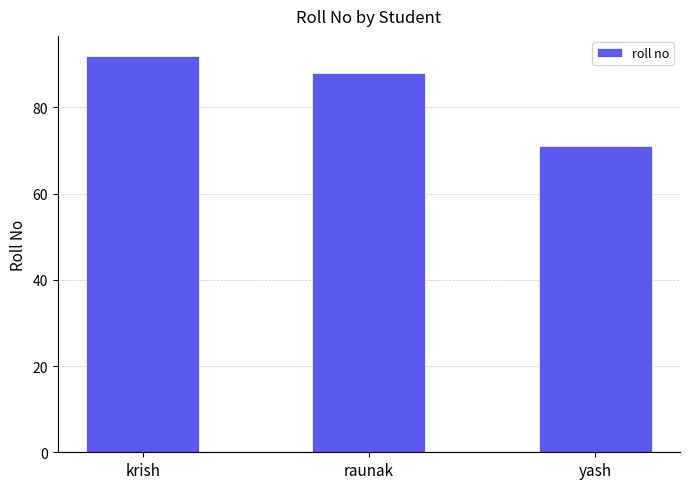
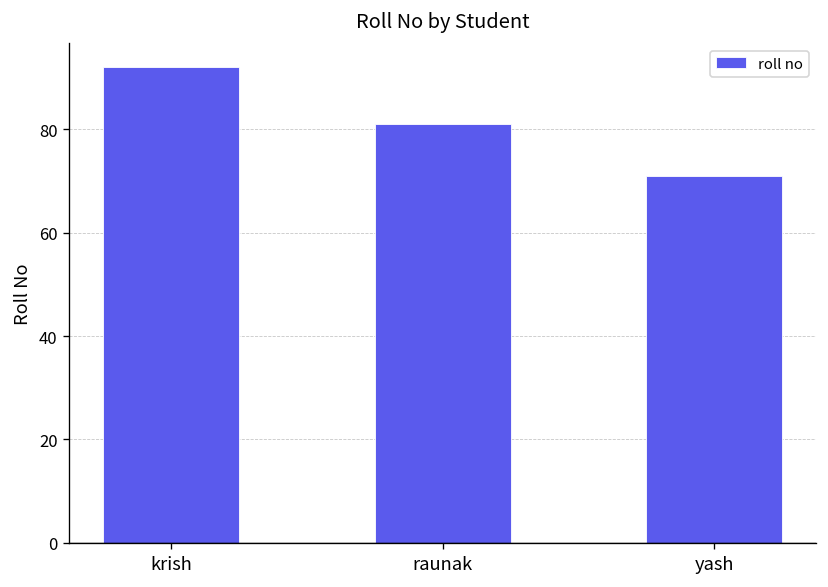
raunak: 88 -> 81
